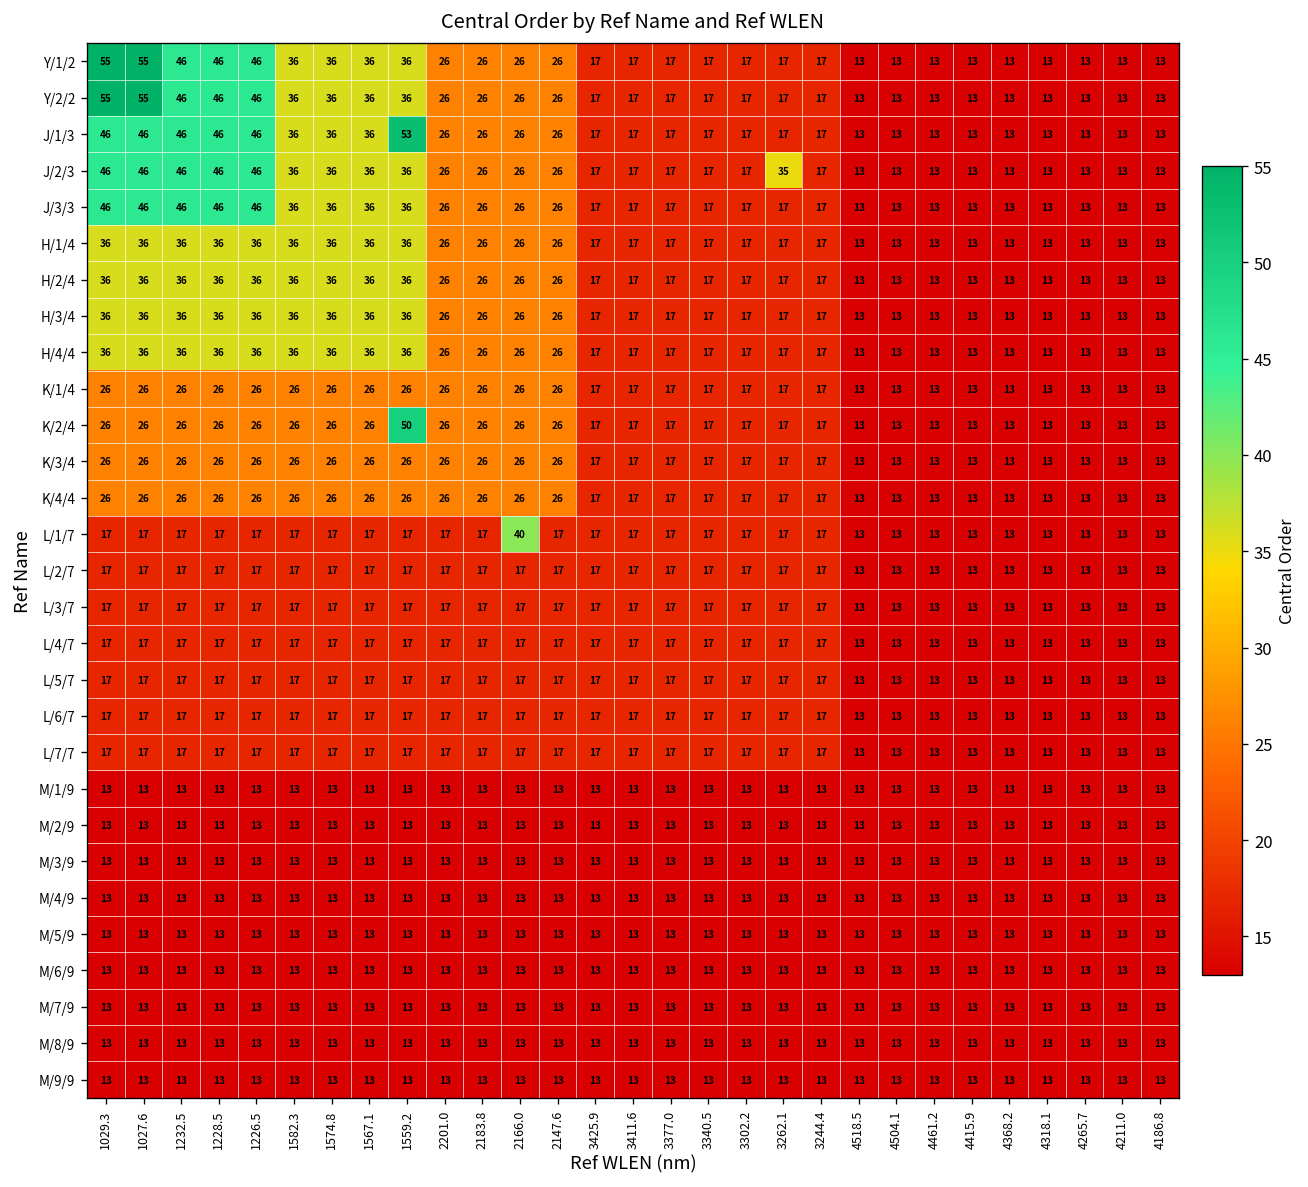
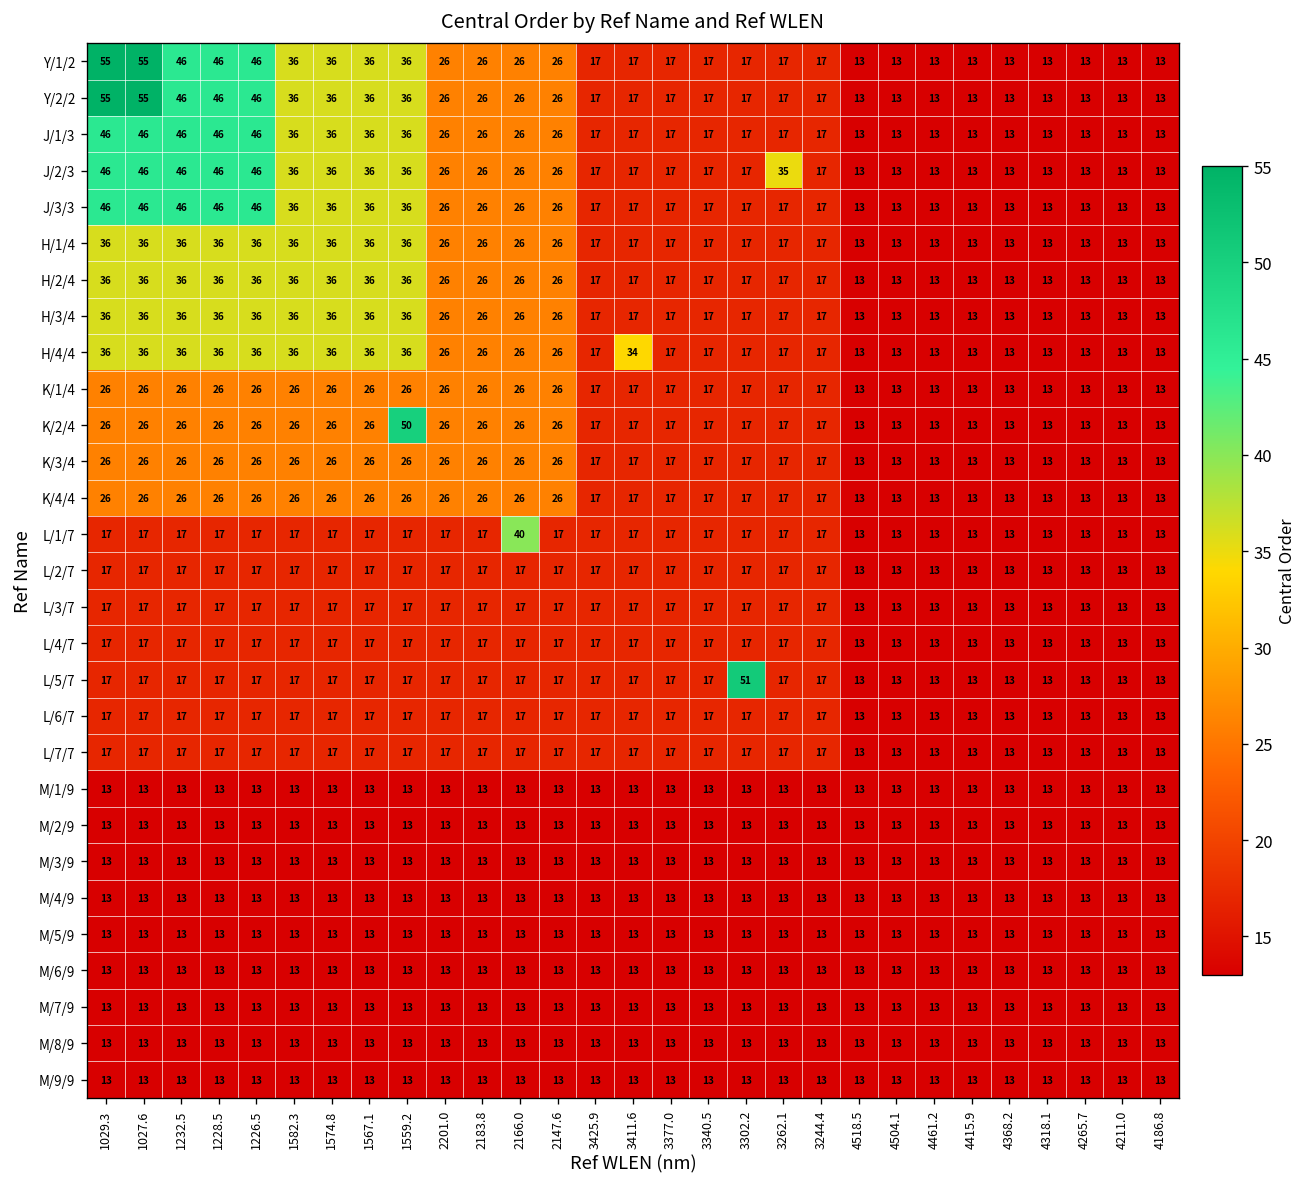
J/1/3, 1559.2: 53 -> 36
H/4/4, 3411.6: 17 -> 34
L/5/7, 3302.2: 17 -> 51
